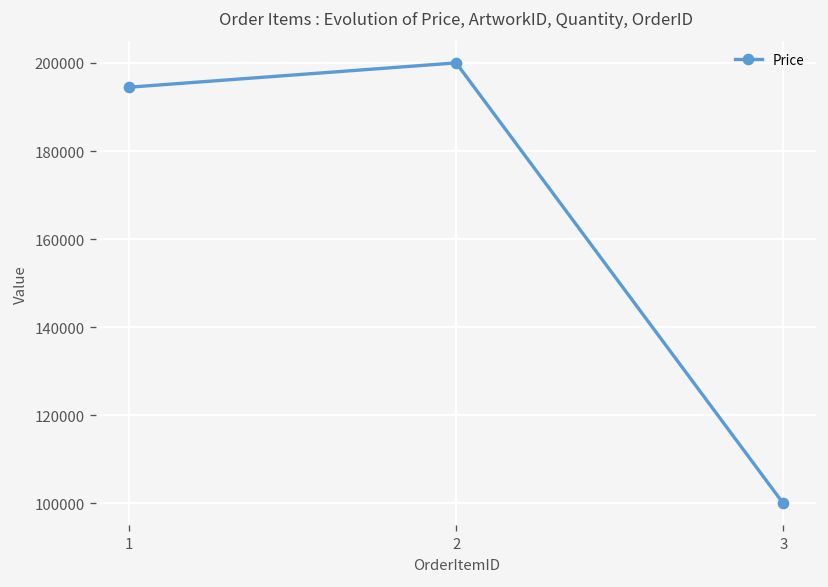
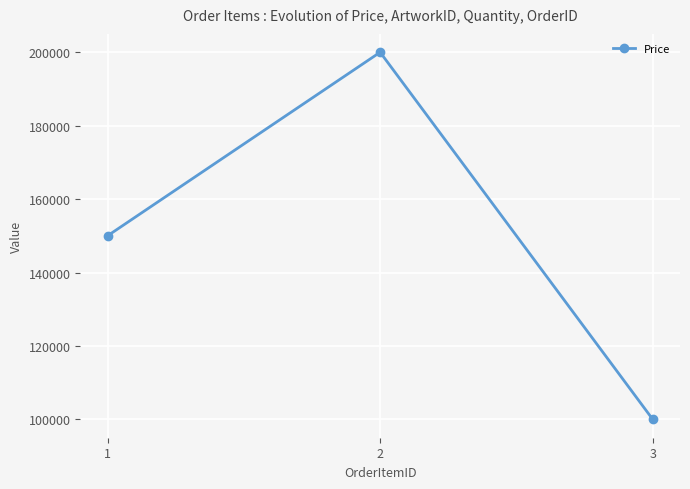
1: 194000 -> 150000
